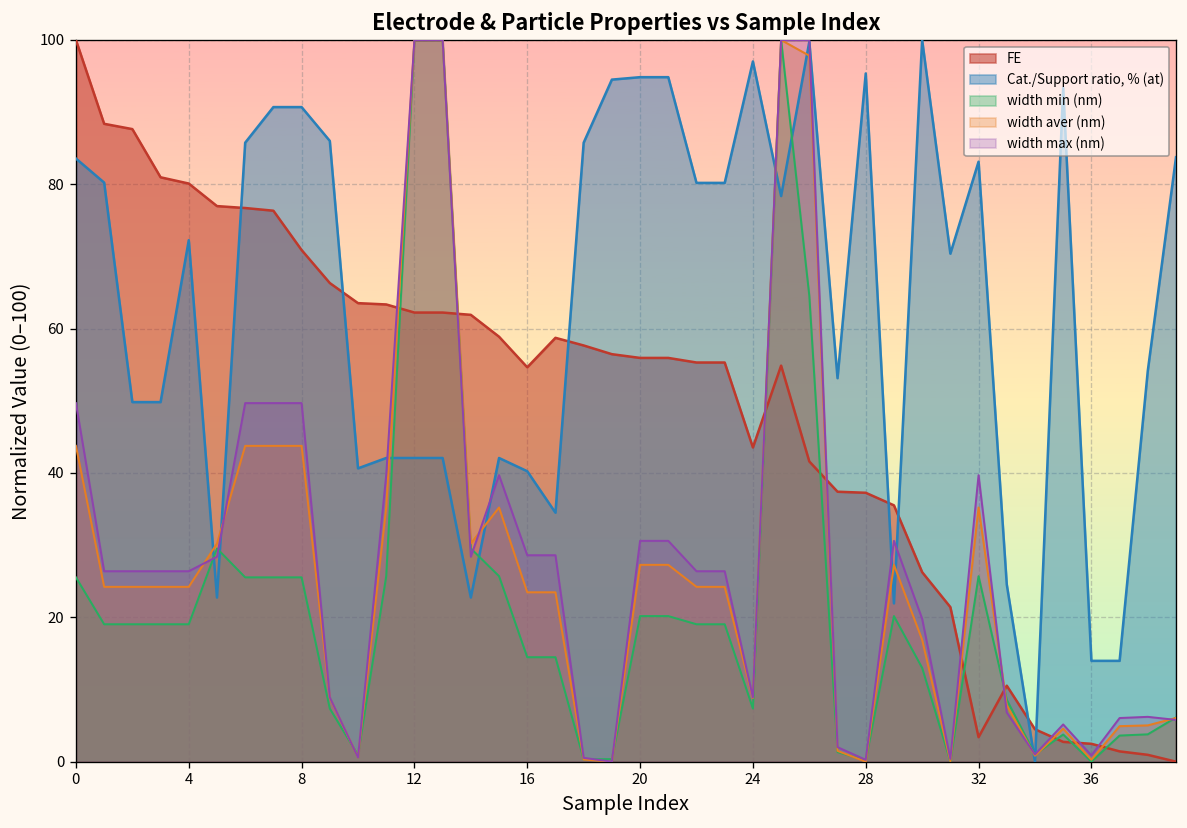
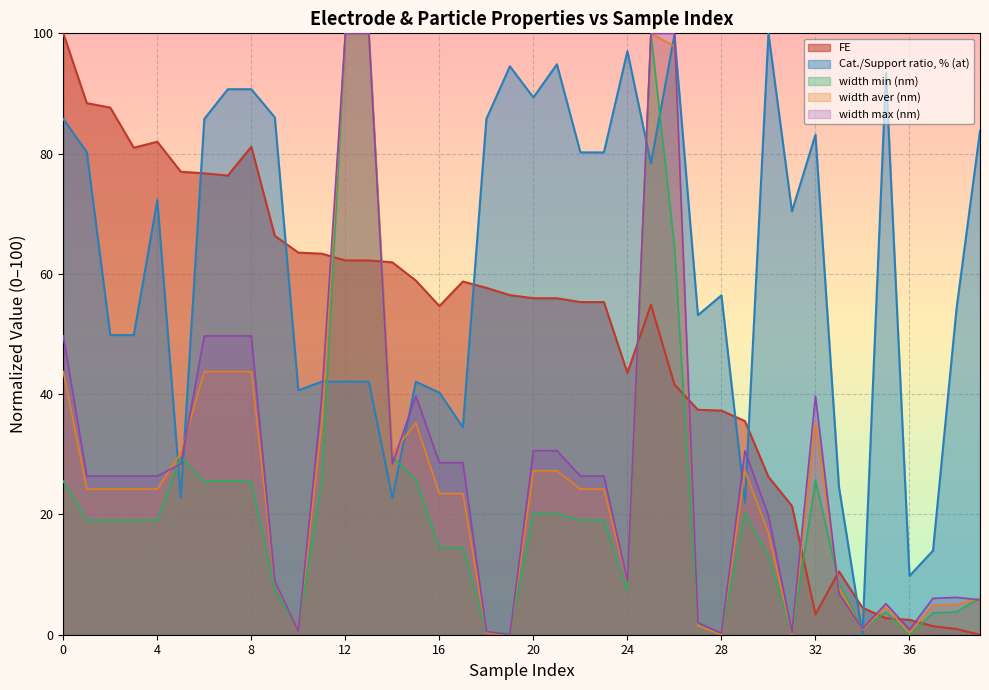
Cat./Support ratio, % (at), 0: 84 -> 86
FE, 4: 80 -> 82
FE, 8: 71 -> 81
Cat./Support ratio, % (at), 20: 95 -> 89
Cat./Support ratio, % (at), 28: 95 -> 56
Cat./Support ratio, % (at), 36: 14 -> 10
